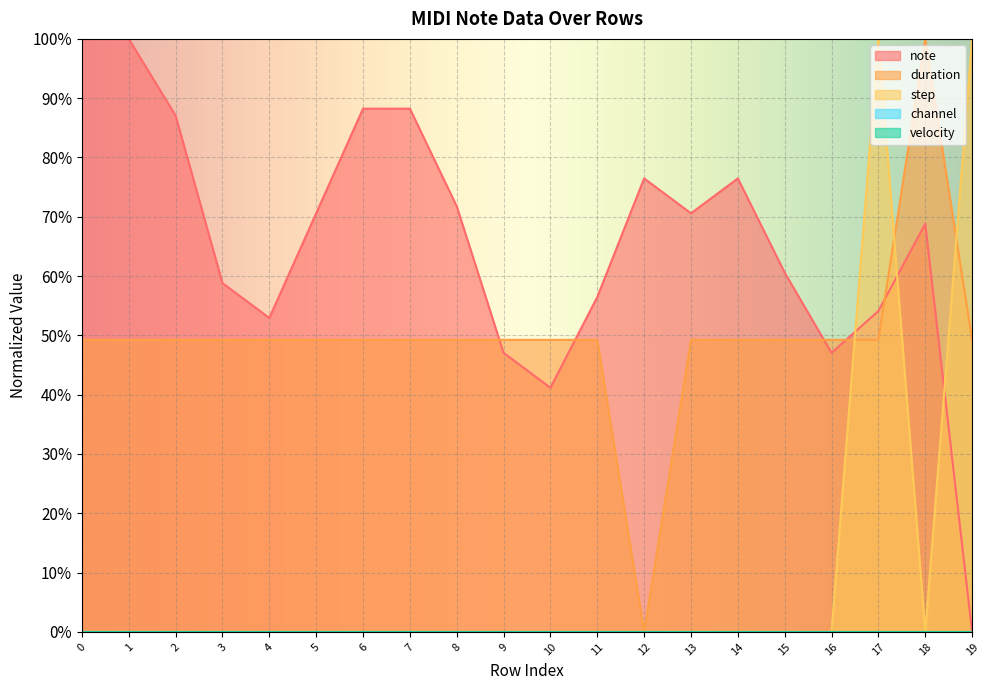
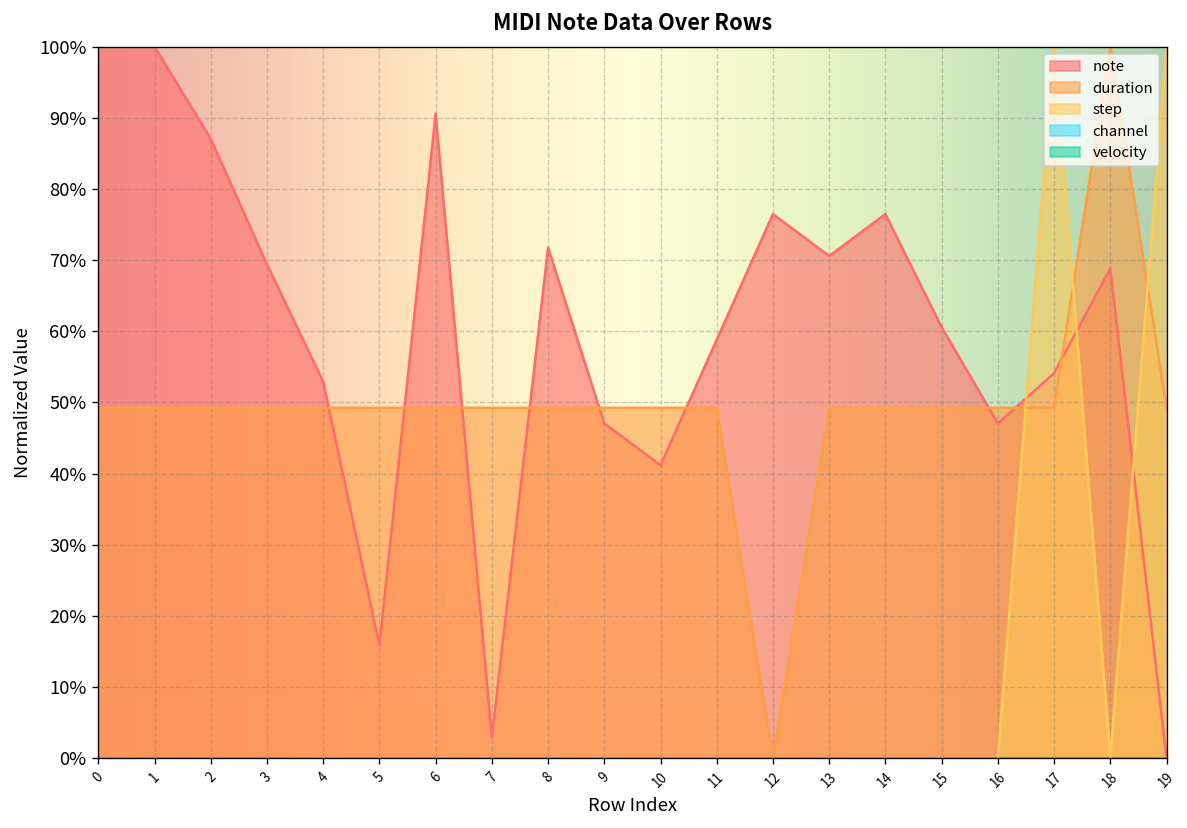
note, 3: 59% -> 69%
note, 5: 71% -> 16%
note, 6: 88% -> 91%
note, 7: 88% -> 3%
note, 11: 56% -> 59%
